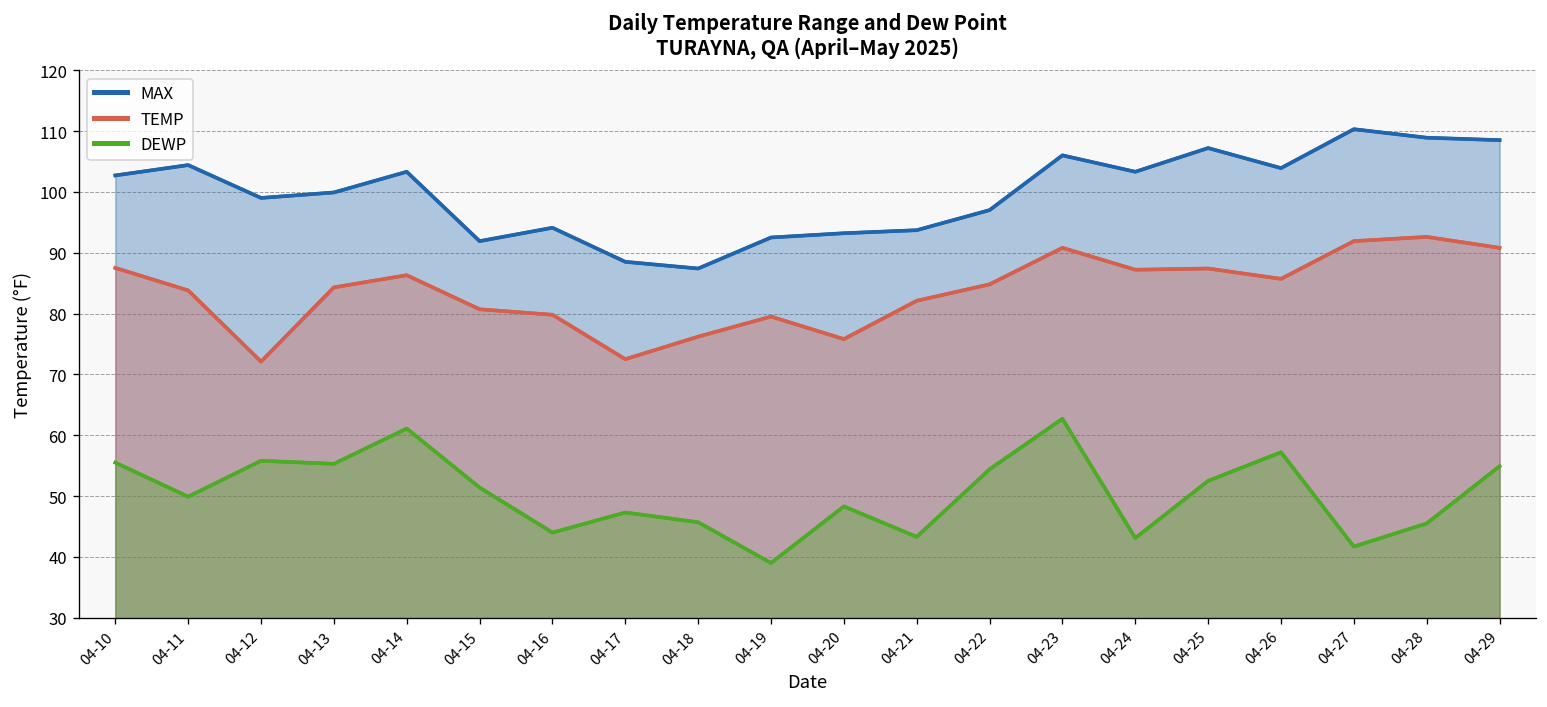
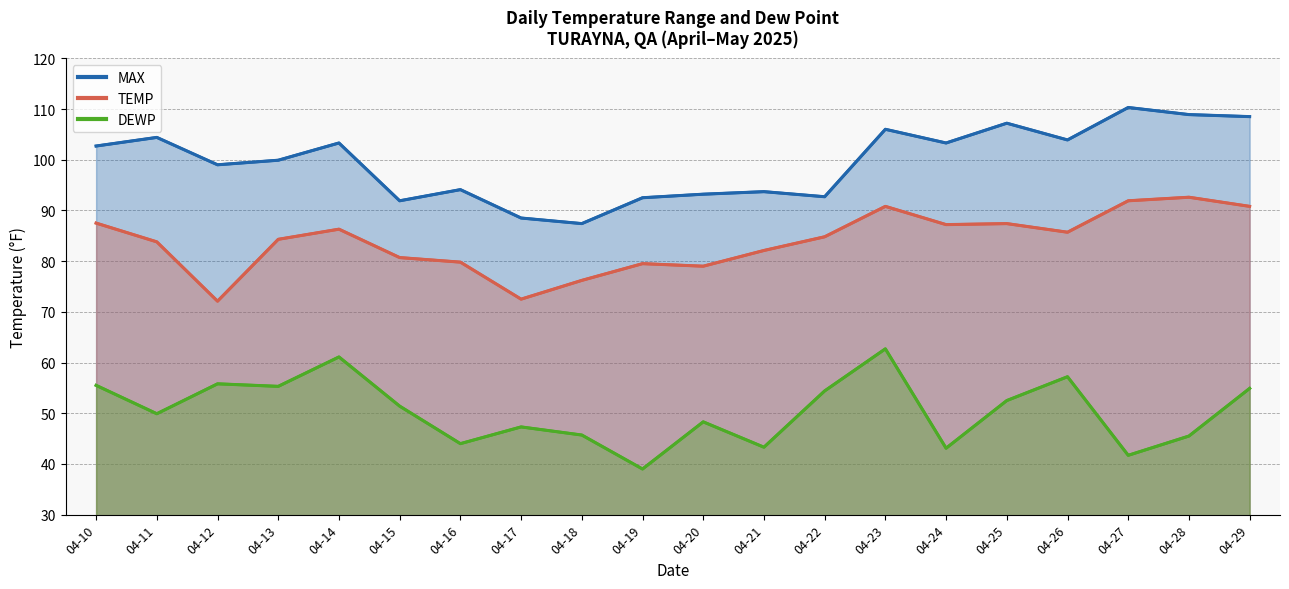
TEMP, 04-20: 76 -> 79
MAX, 04-22: 97 -> 93
